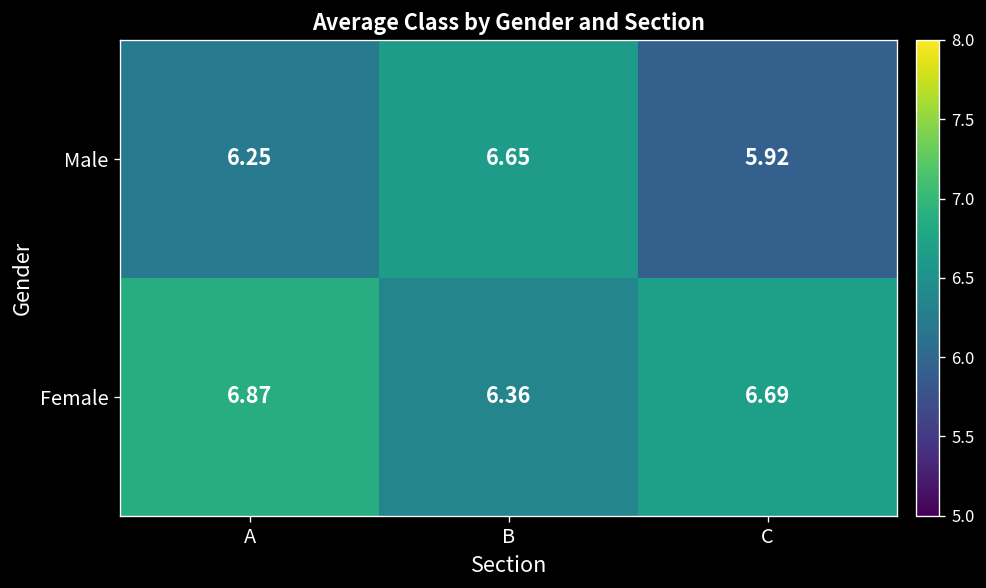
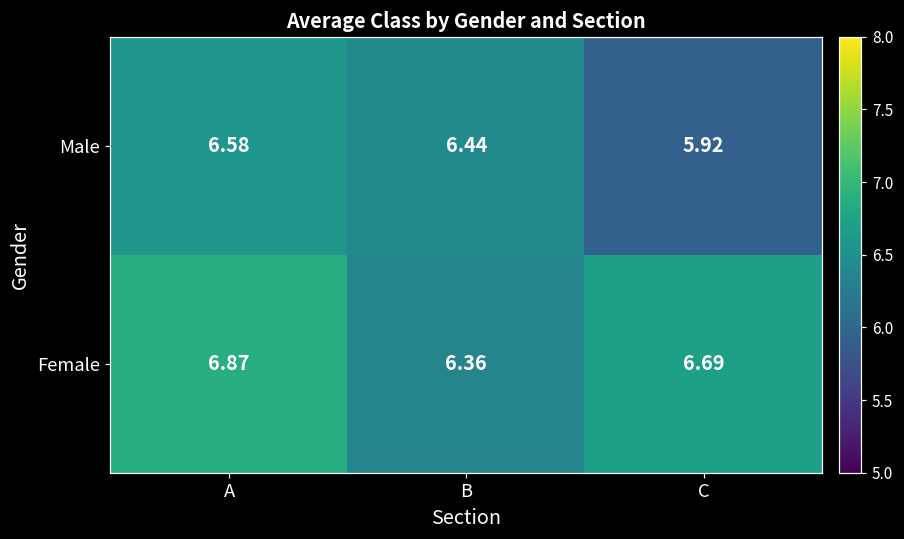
Male, A: 6.25 -> 6.58
Male, B: 6.65 -> 6.44
